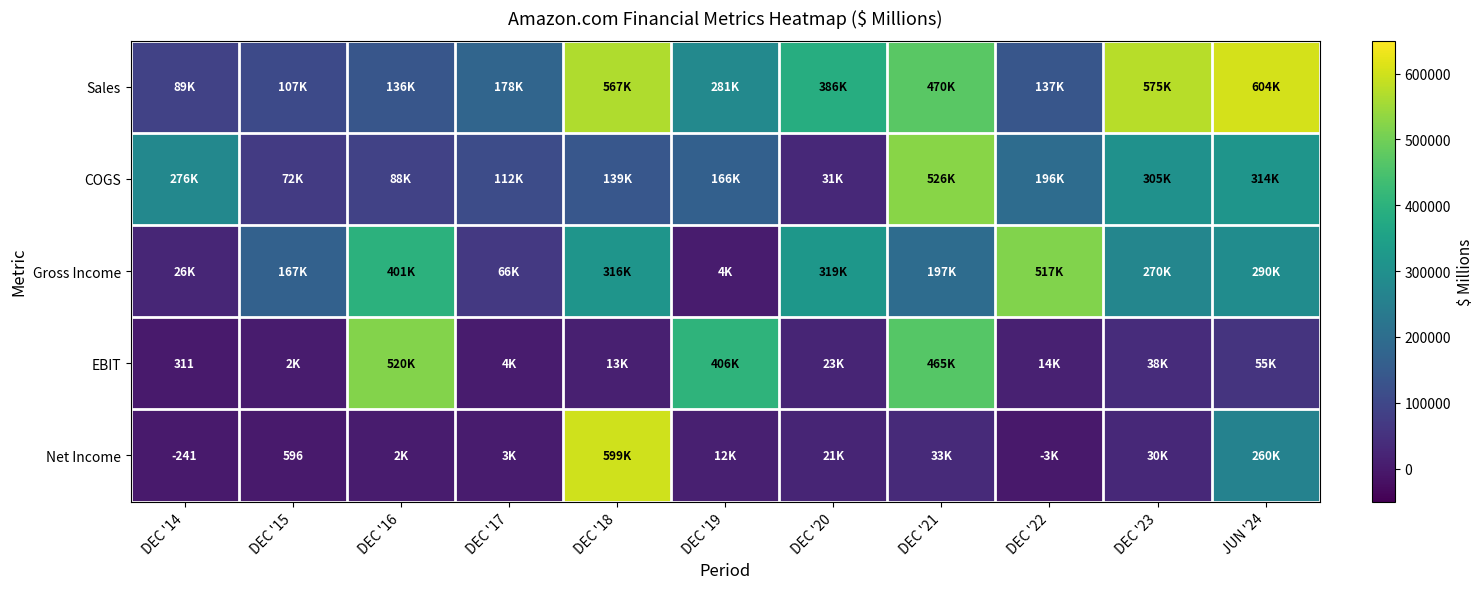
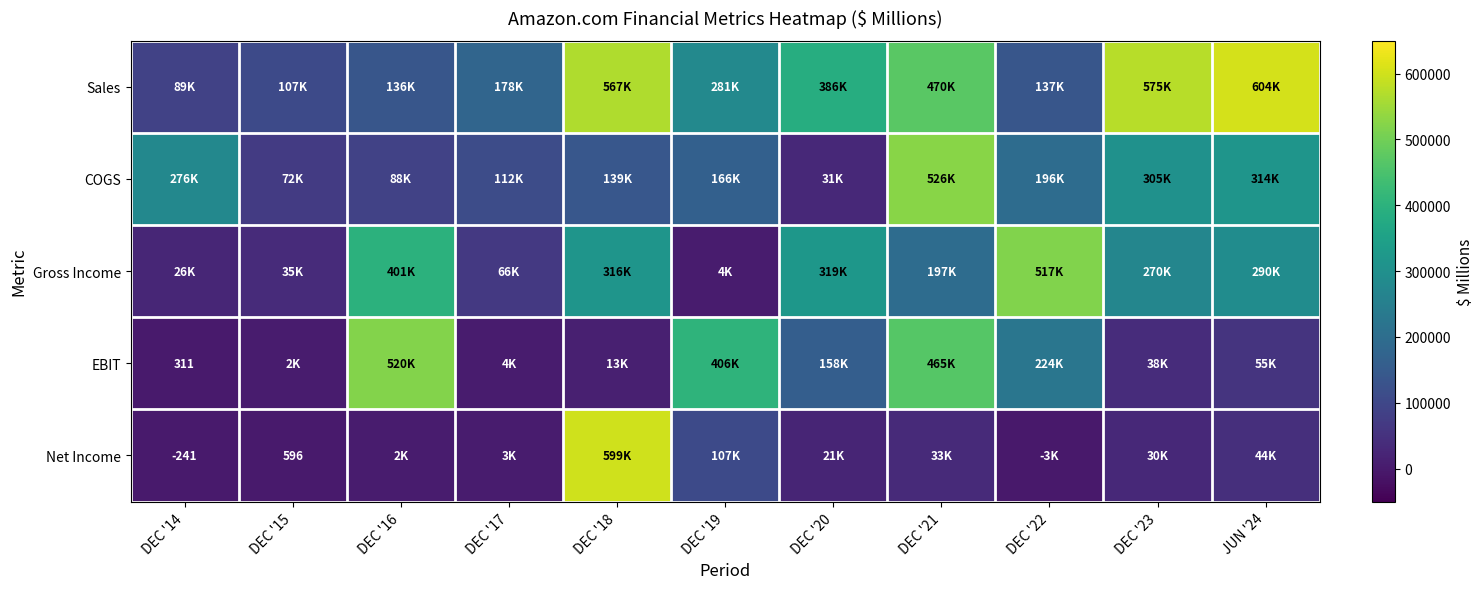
Gross Income, DEC '15: 167K -> 35K
EBIT, DEC '20: 23K -> 158K
EBIT, DEC '22: 14K -> 224K
Net Income, DEC '19: 12K -> 107K
Net Income, JUN '24: 260K -> 44K
